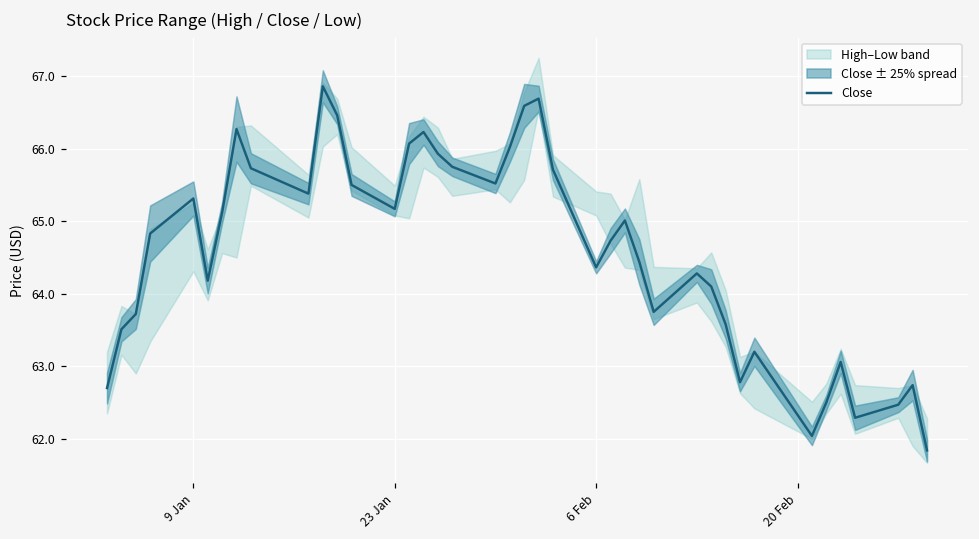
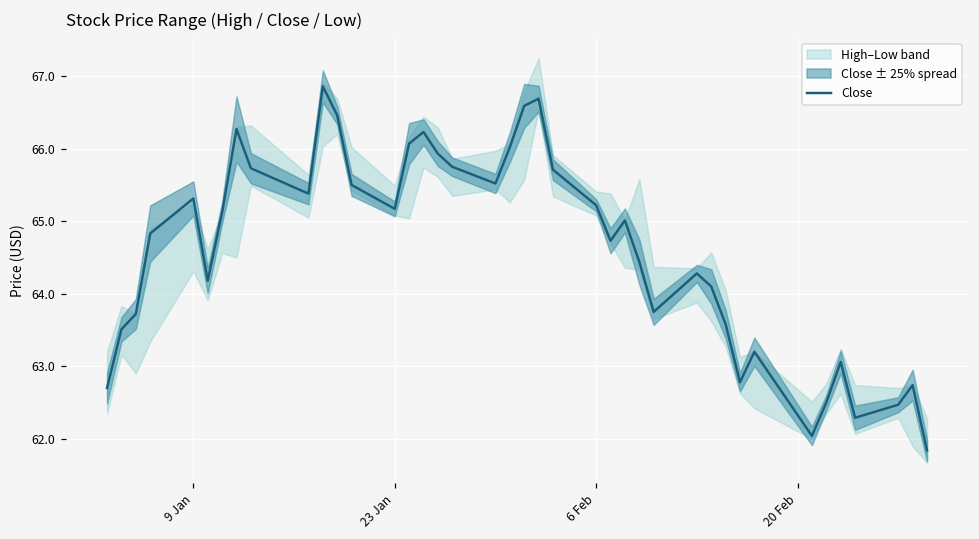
Close, 6 Feb: 64.4 -> 65.2
